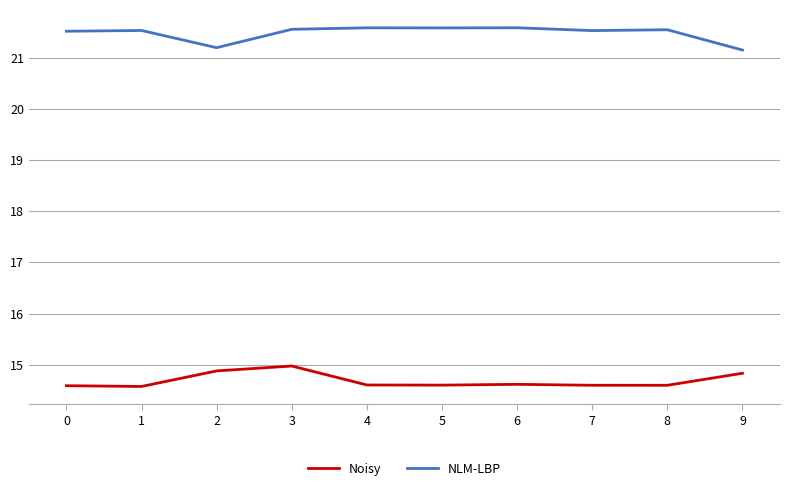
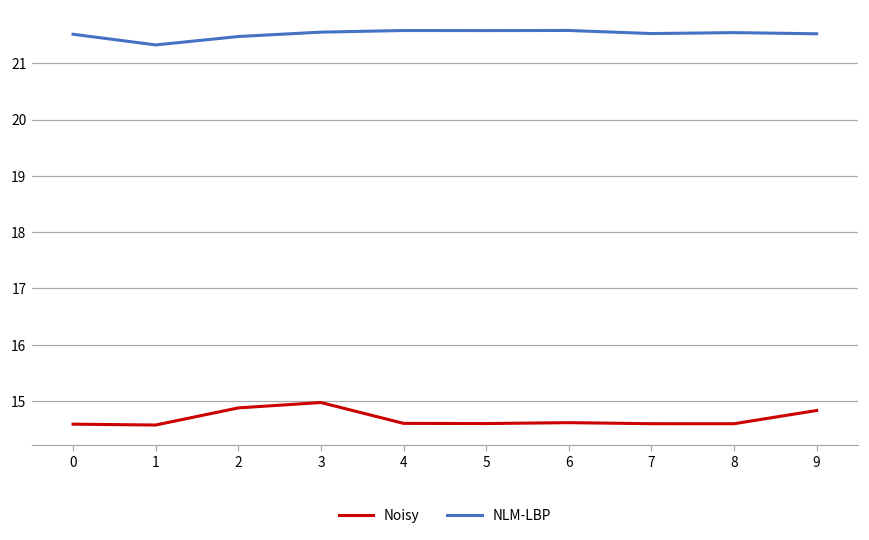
NLM-LBP, 1: 21.5 -> 21.3
NLM-LBP, 2: 21.2 -> 21.5
NLM-LBP, 9: 21.1 -> 21.5
